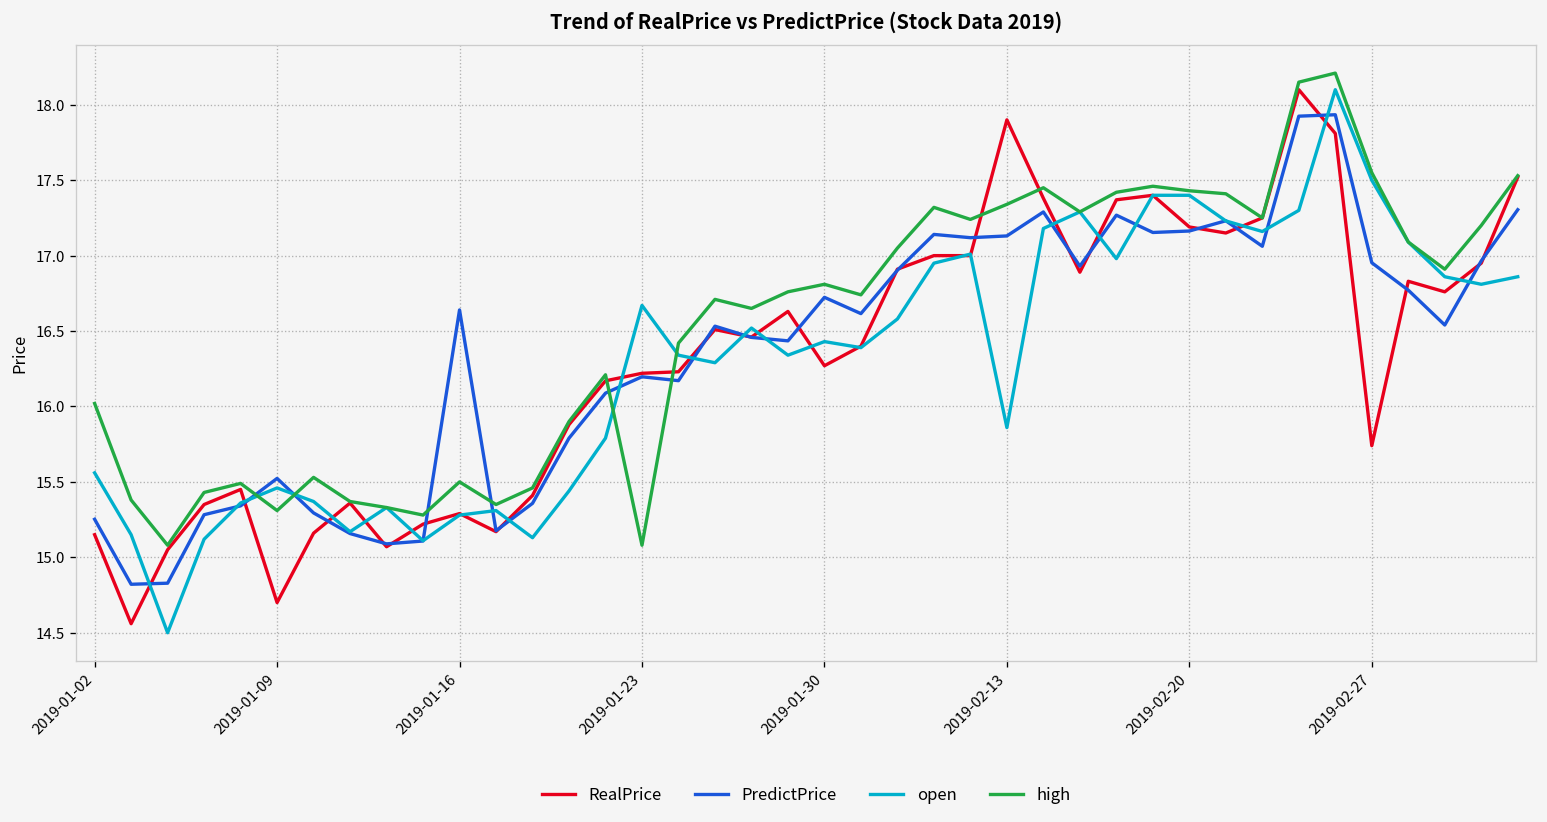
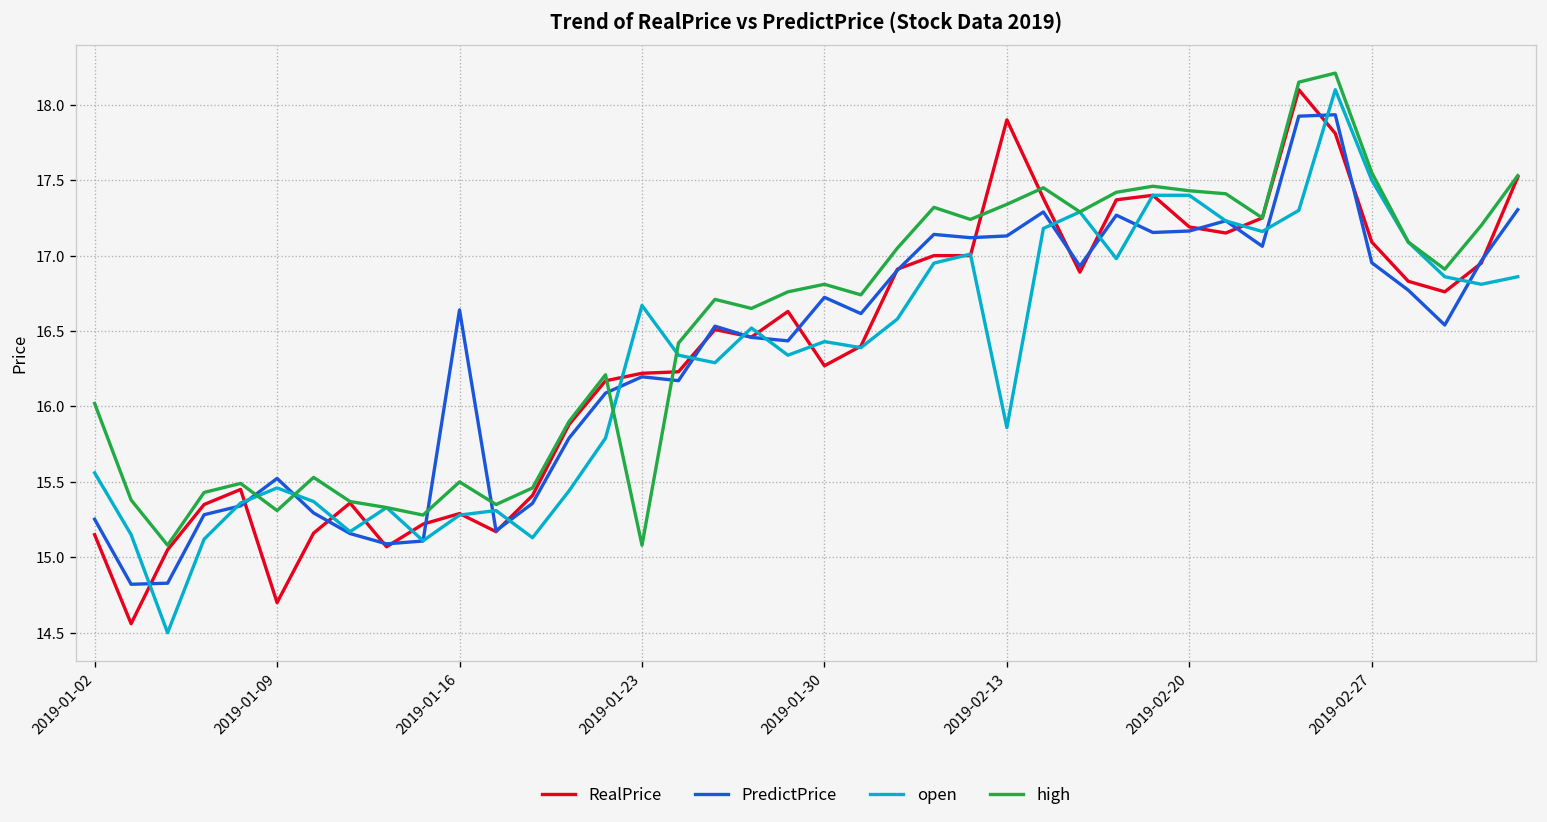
RealPrice, 2019-02-27: 15.74 -> 17.09
